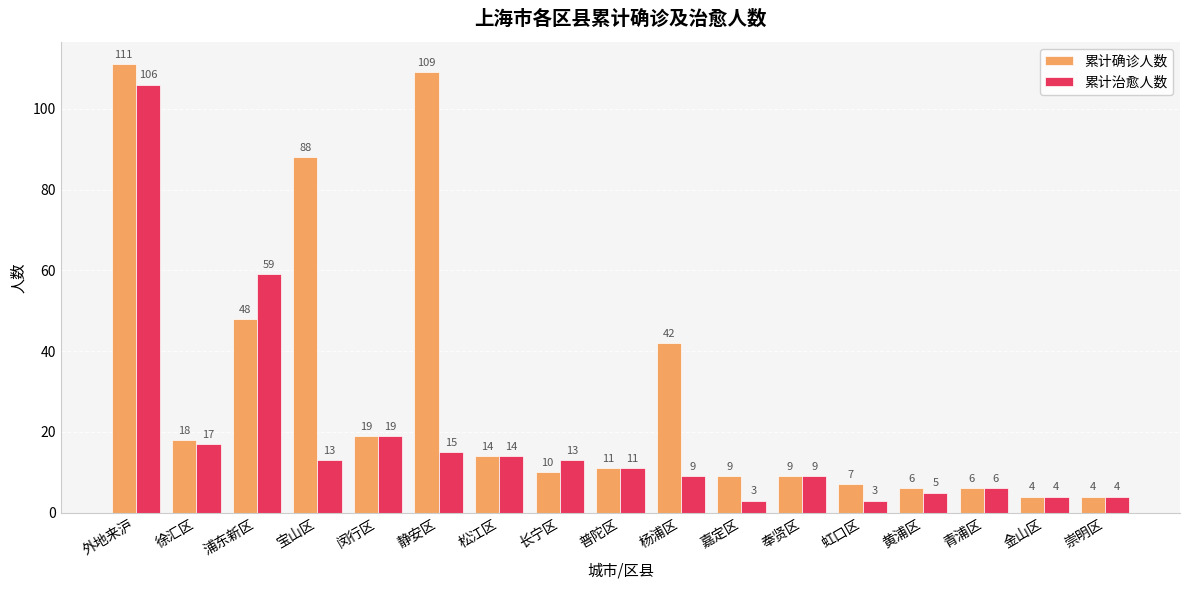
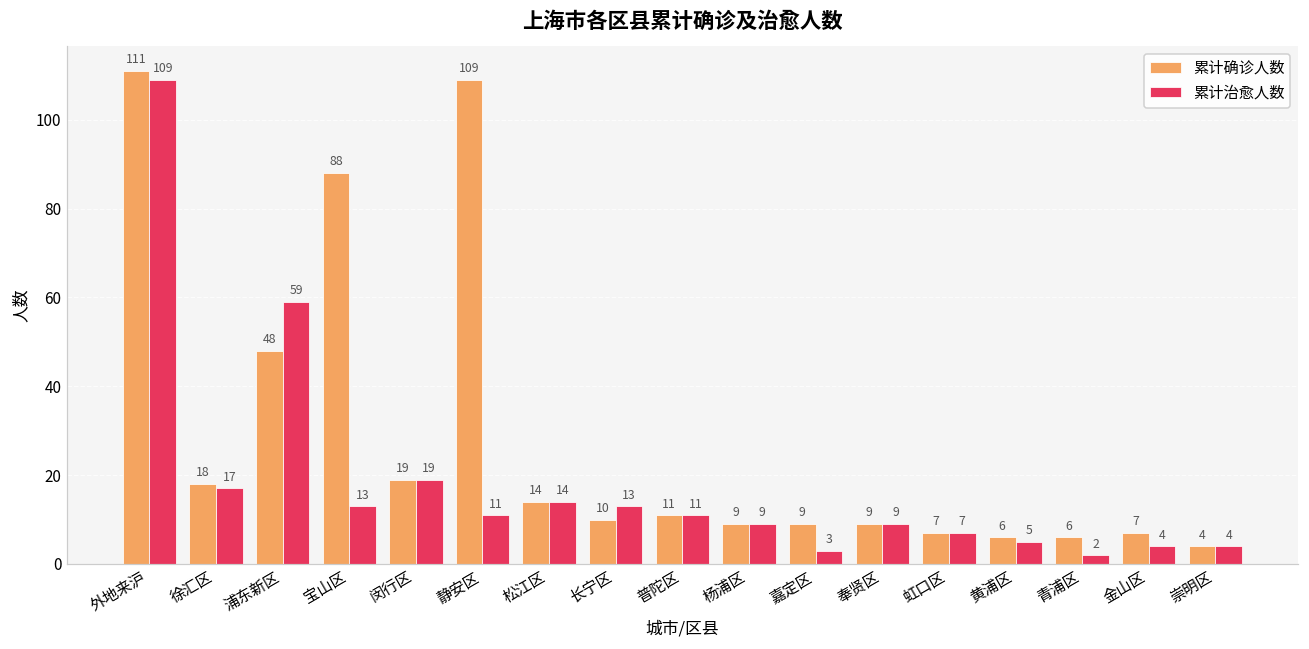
累计治愈人数, 外地来沪: 106 -> 109
累计治愈人数, 静安区: 15 -> 11
累计确诊人数, 杨浦区: 42 -> 9
累计治愈人数, 虹口区: 3 -> 7
累计治愈人数, 青浦区: 6 -> 2
累计确诊人数, 金山区: 4 -> 7
